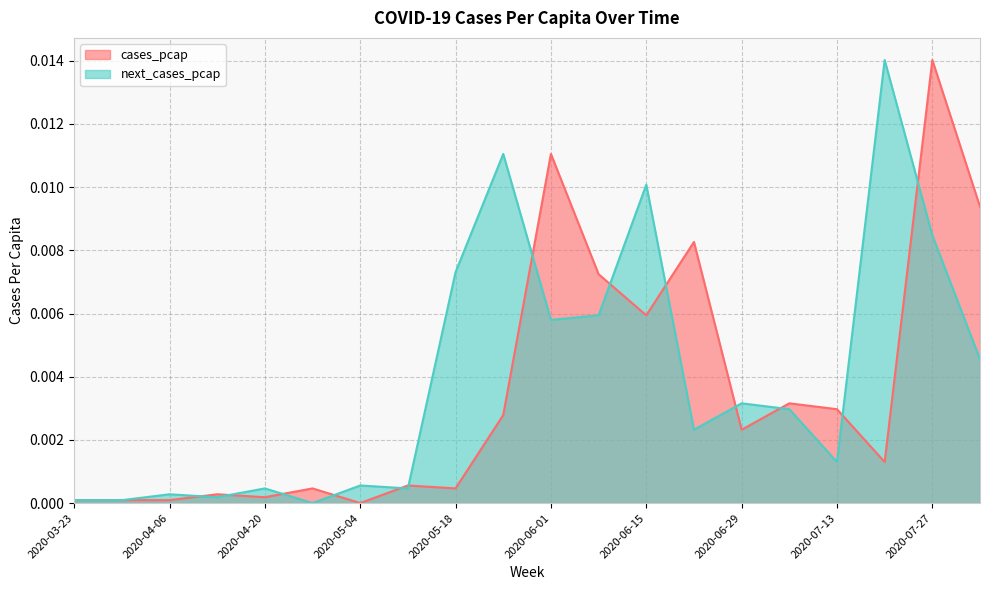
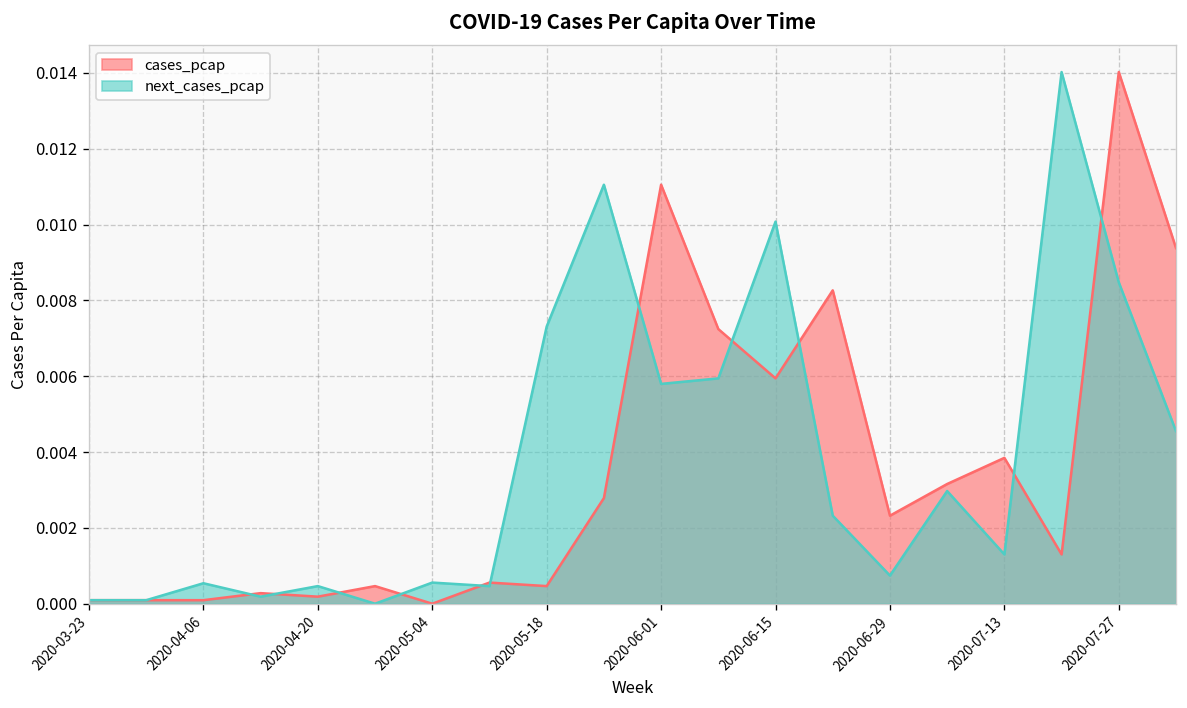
next_cases_pcap, 2020-04-06: 0.0003 -> 0.0005
next_cases_pcap, 2020-06-29: 0.0032 -> 0.0007
cases_pcap, 2020-07-13: 0.0030 -> 0.0038
